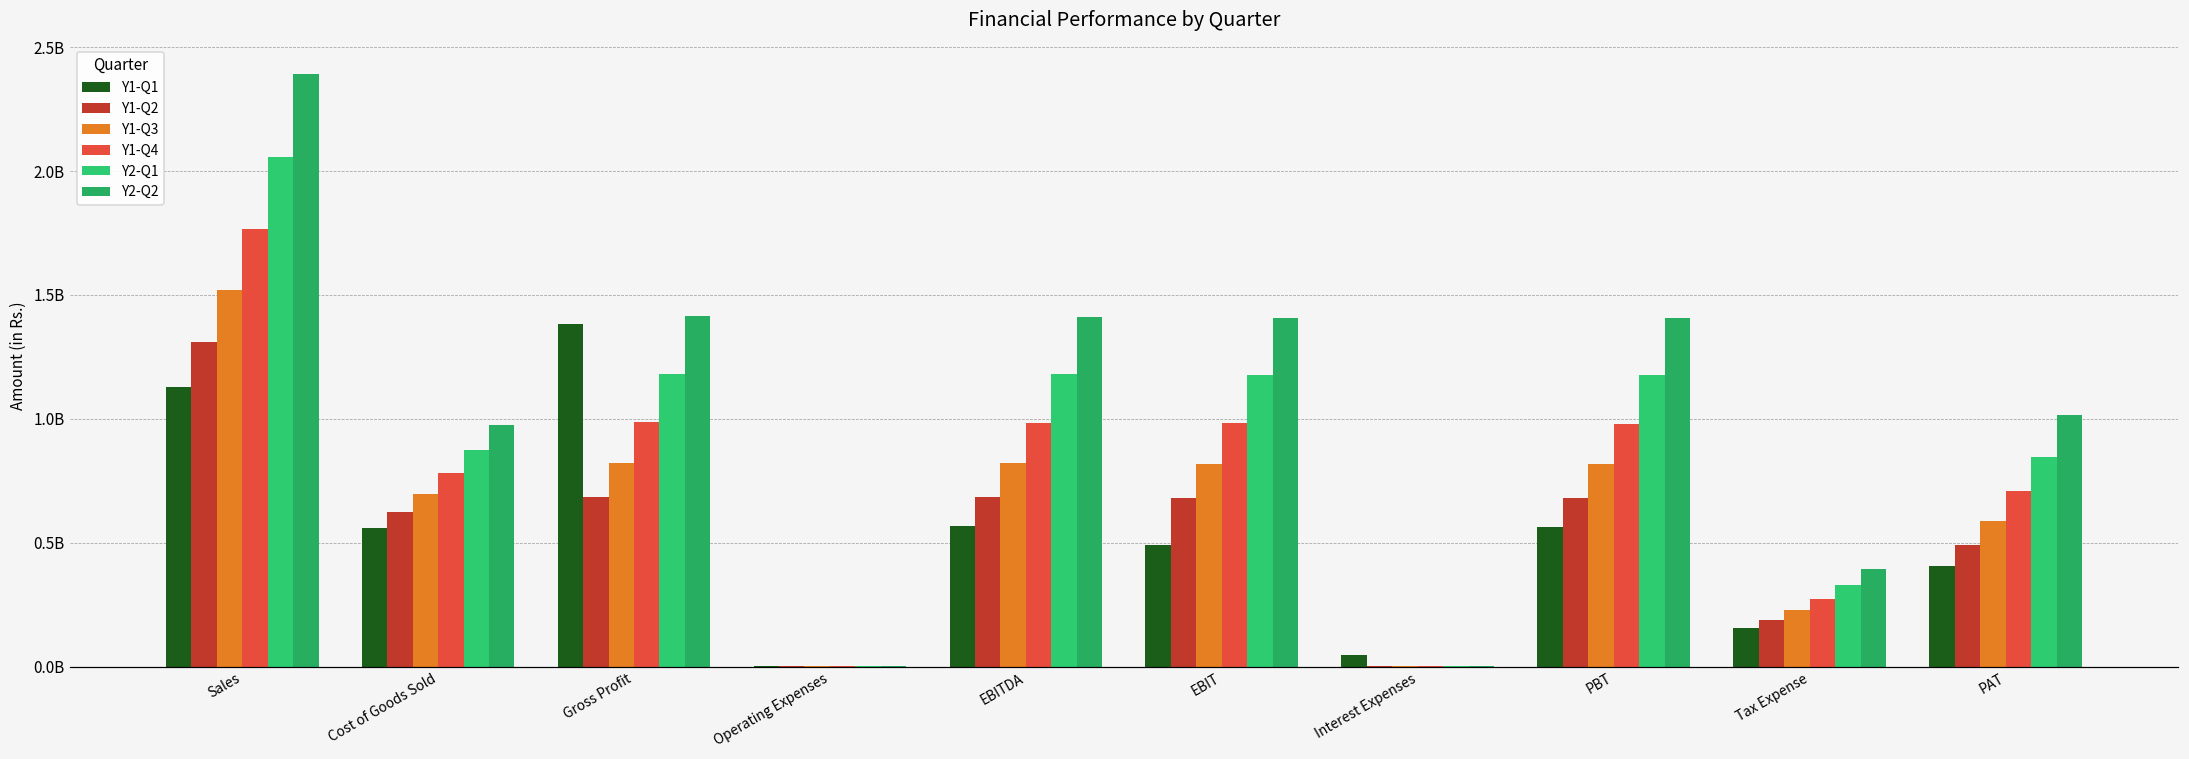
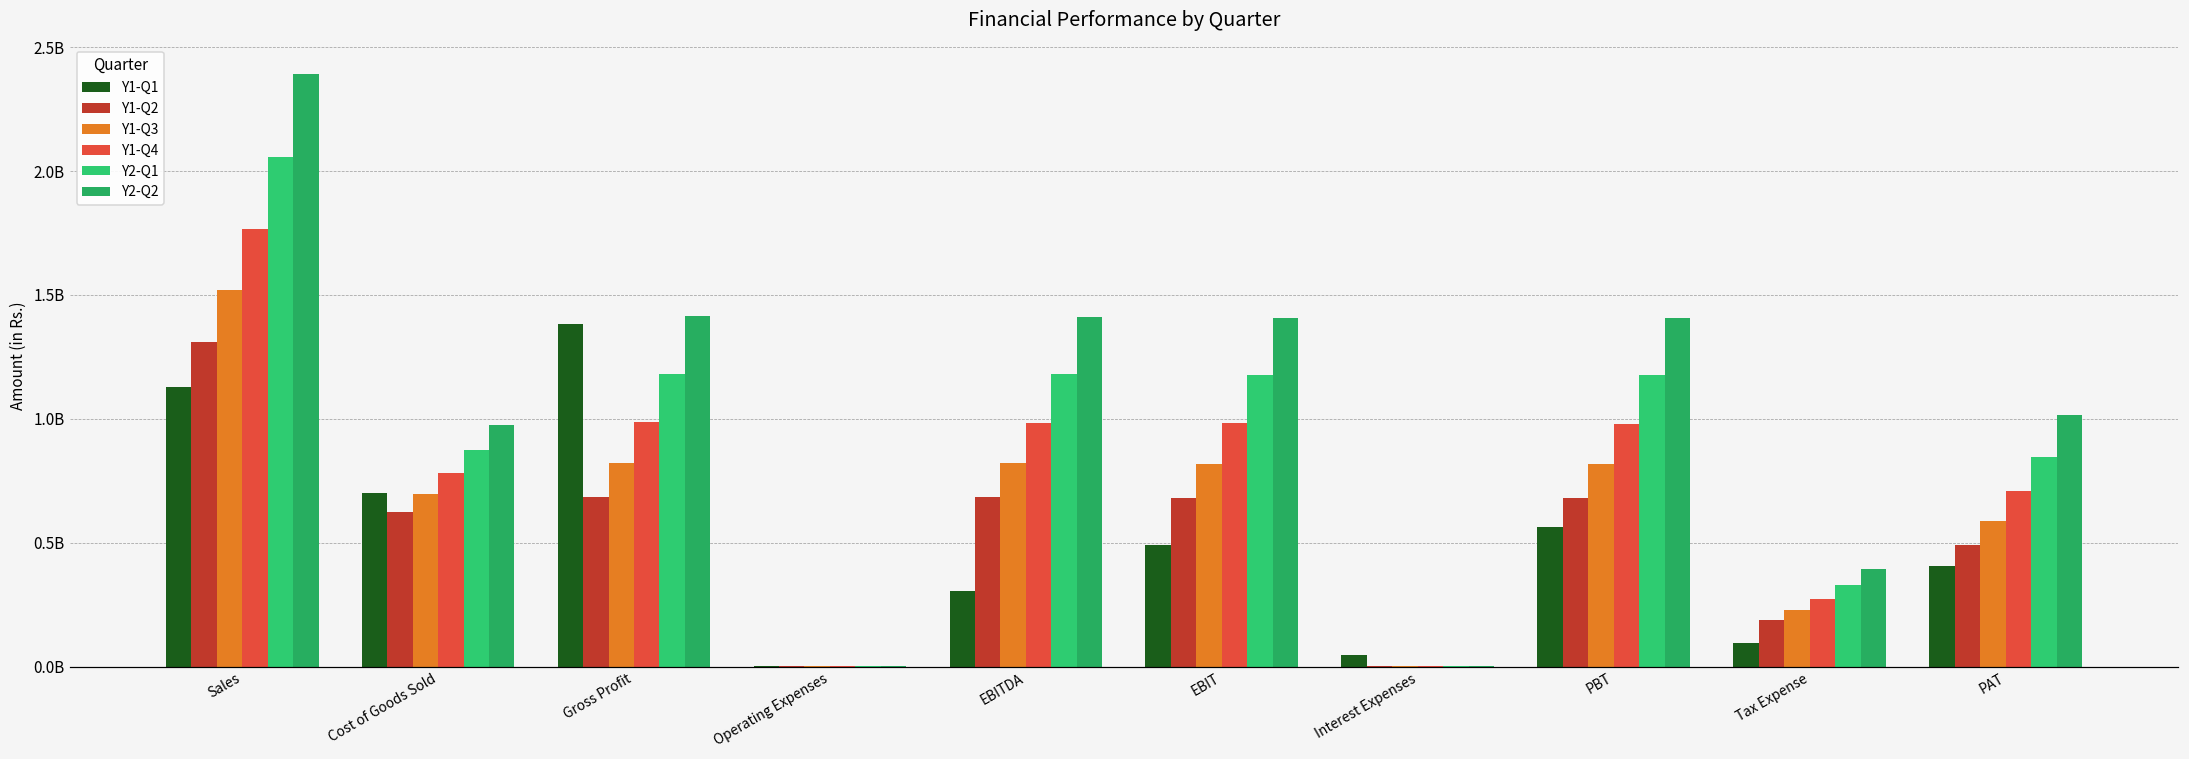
Y1-Q1, Cost of Goods Sold: 560000000 -> 700000000
Y1-Q1, EBITDA: 570000000 -> 300000000
Y1-Q1, Tax Expense: 160000000 -> 90000000
